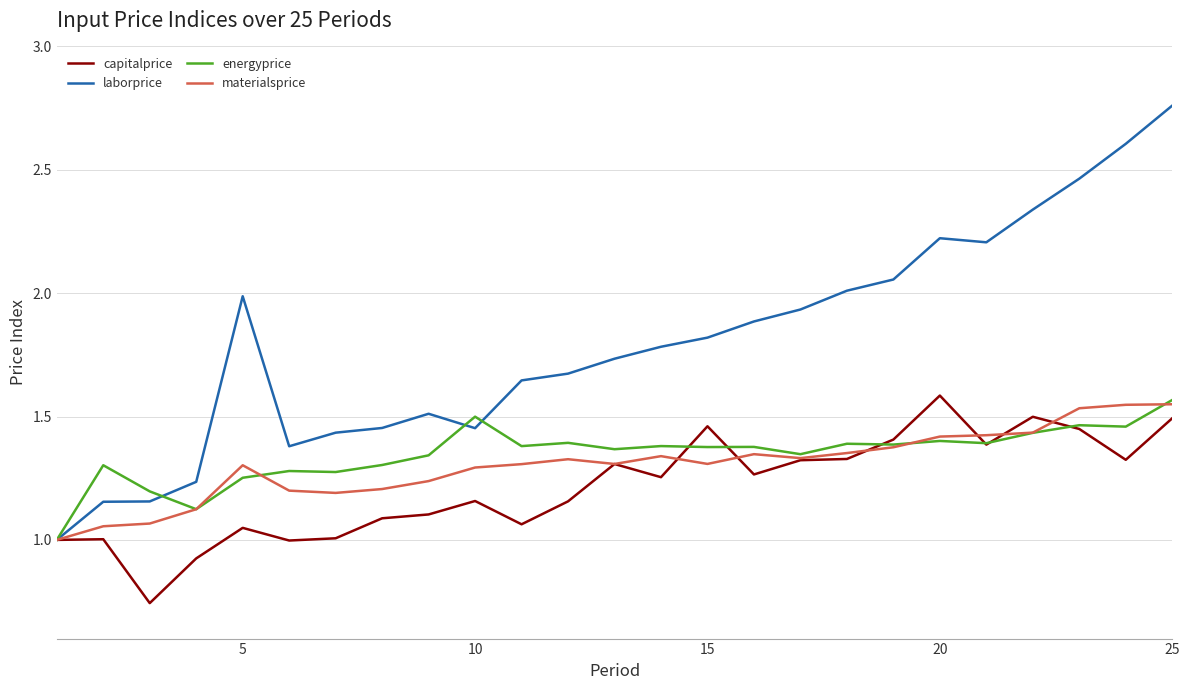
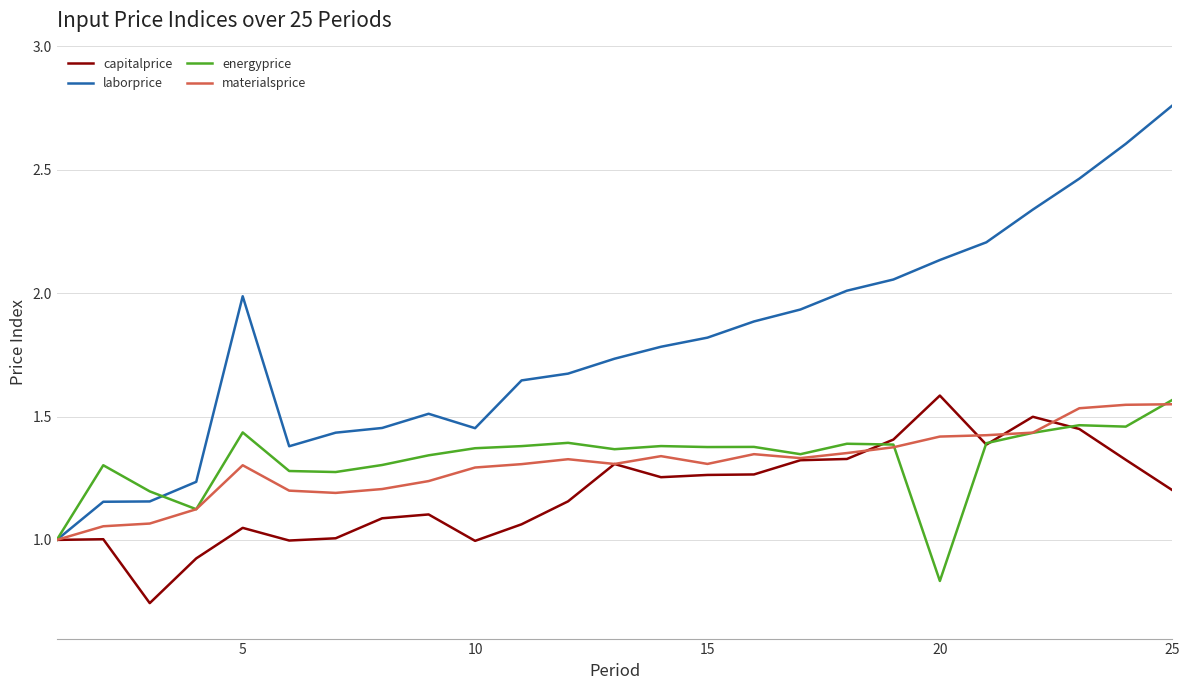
energyprice, 5: 1.25 -> 1.44
capitalprice, 10: 1.16 -> 1.00
energyprice, 10: 1.50 -> 1.37
capitalprice, 15: 1.46 -> 1.26
laborprice, 20: 2.22 -> 2.13
energyprice, 20: 1.40 -> 0.83
capitalprice, 25: 1.49 -> 1.20
